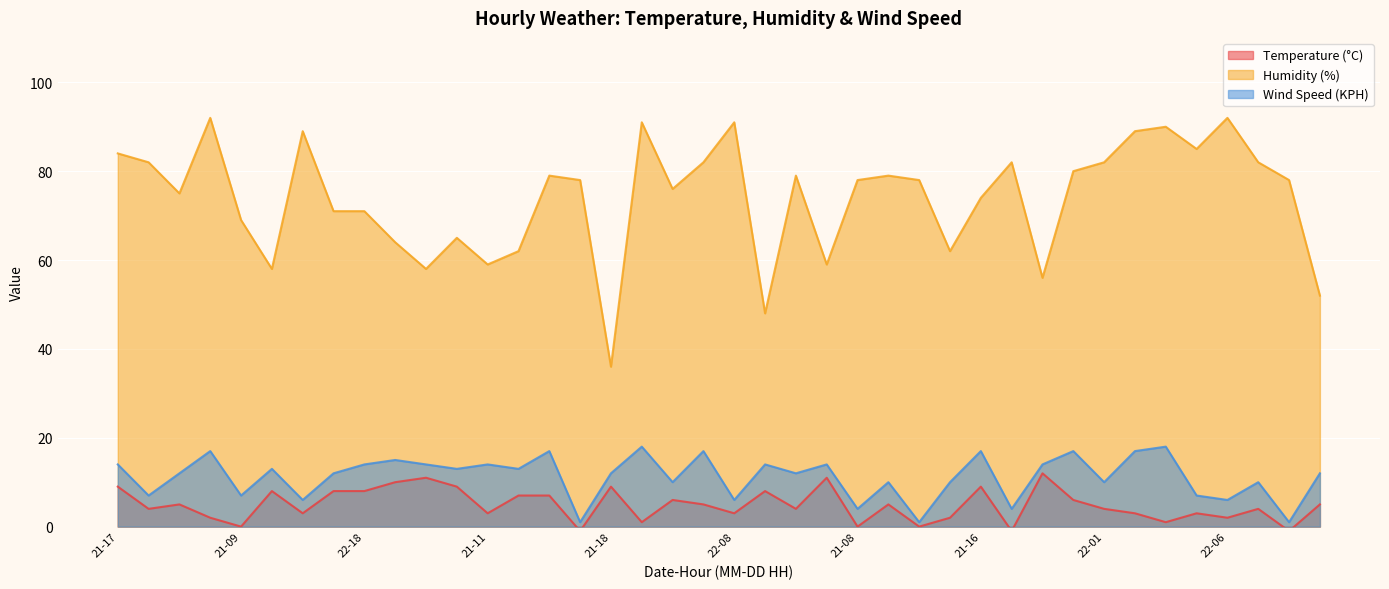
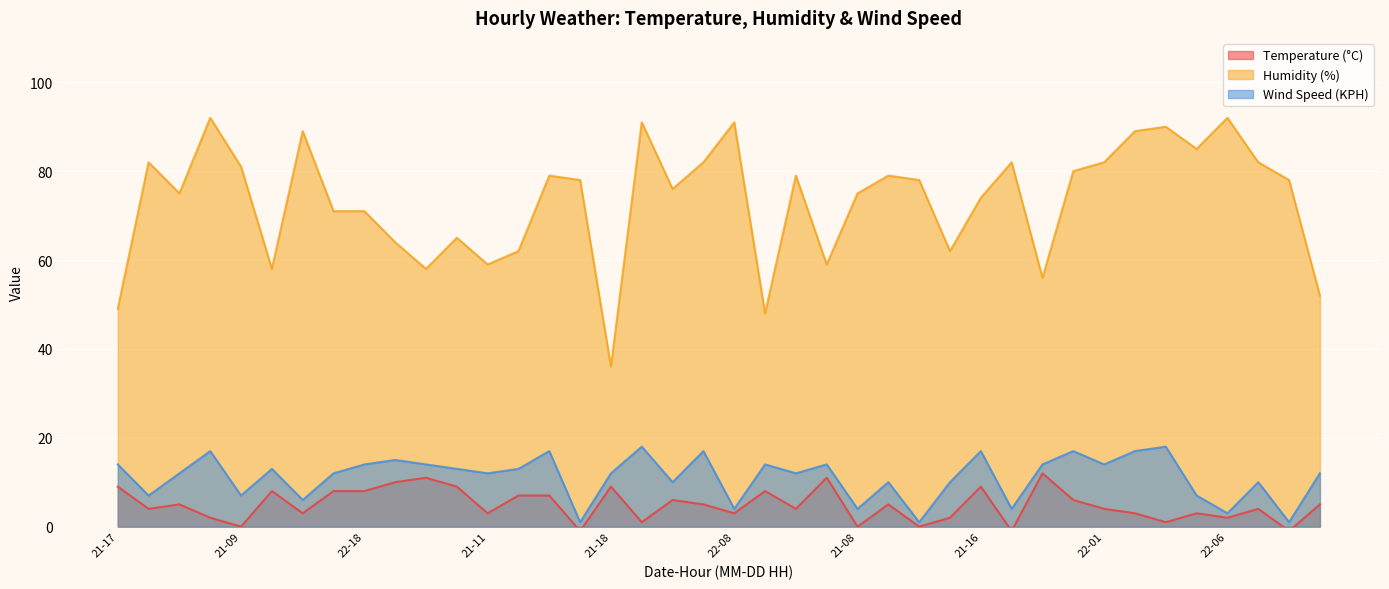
Humidity (%), 21-17: 84 -> 49
Humidity (%), 21-09: 69 -> 81
Wind Speed (KPH), 21-11: 14 -> 12
Wind Speed (KPH), 22-08: 6 -> 4
Humidity (%), 21-08: 78 -> 75
Wind Speed (KPH), 22-01: 10 -> 14
Wind Speed (KPH), 22-06: 6 -> 3
